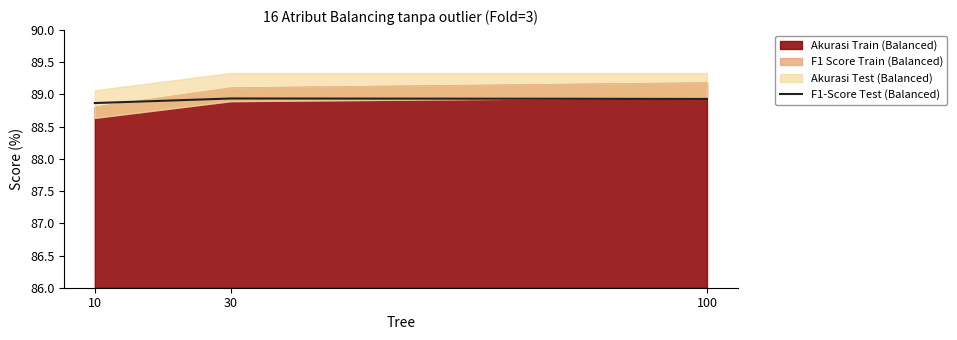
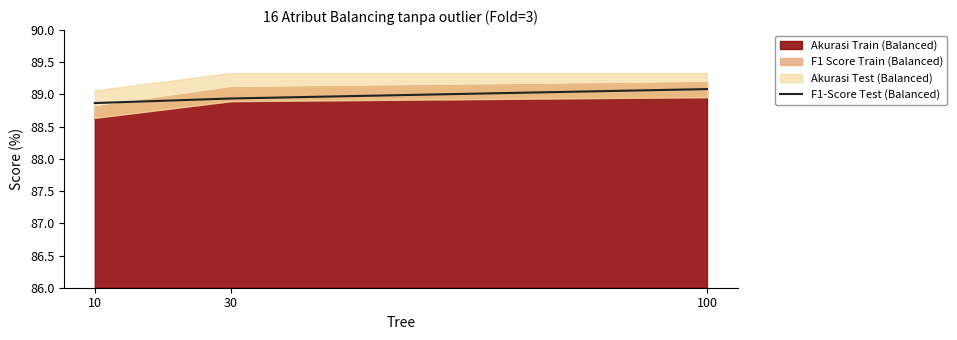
F1-Score Test (Balanced), 100: 88.9 -> 89.1
